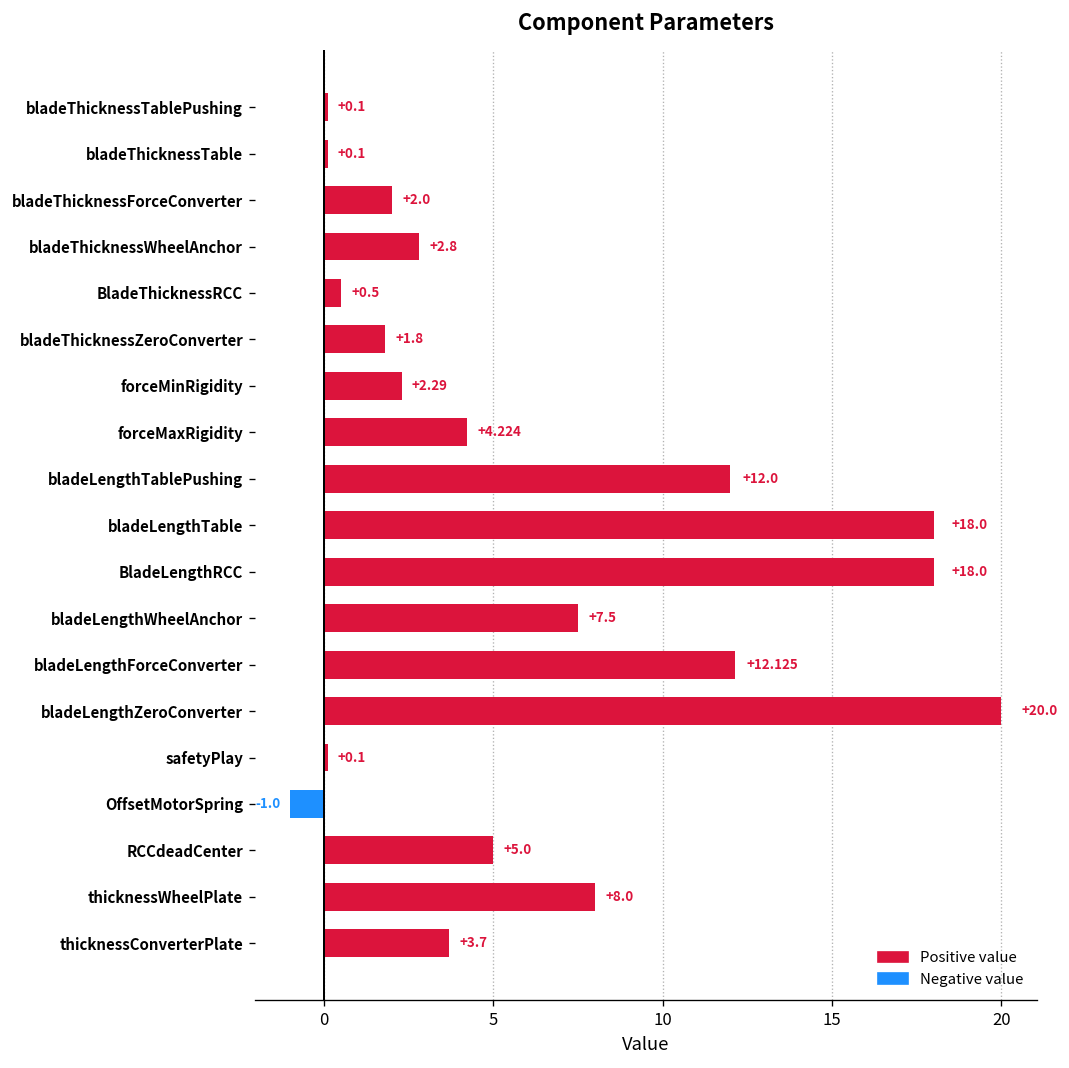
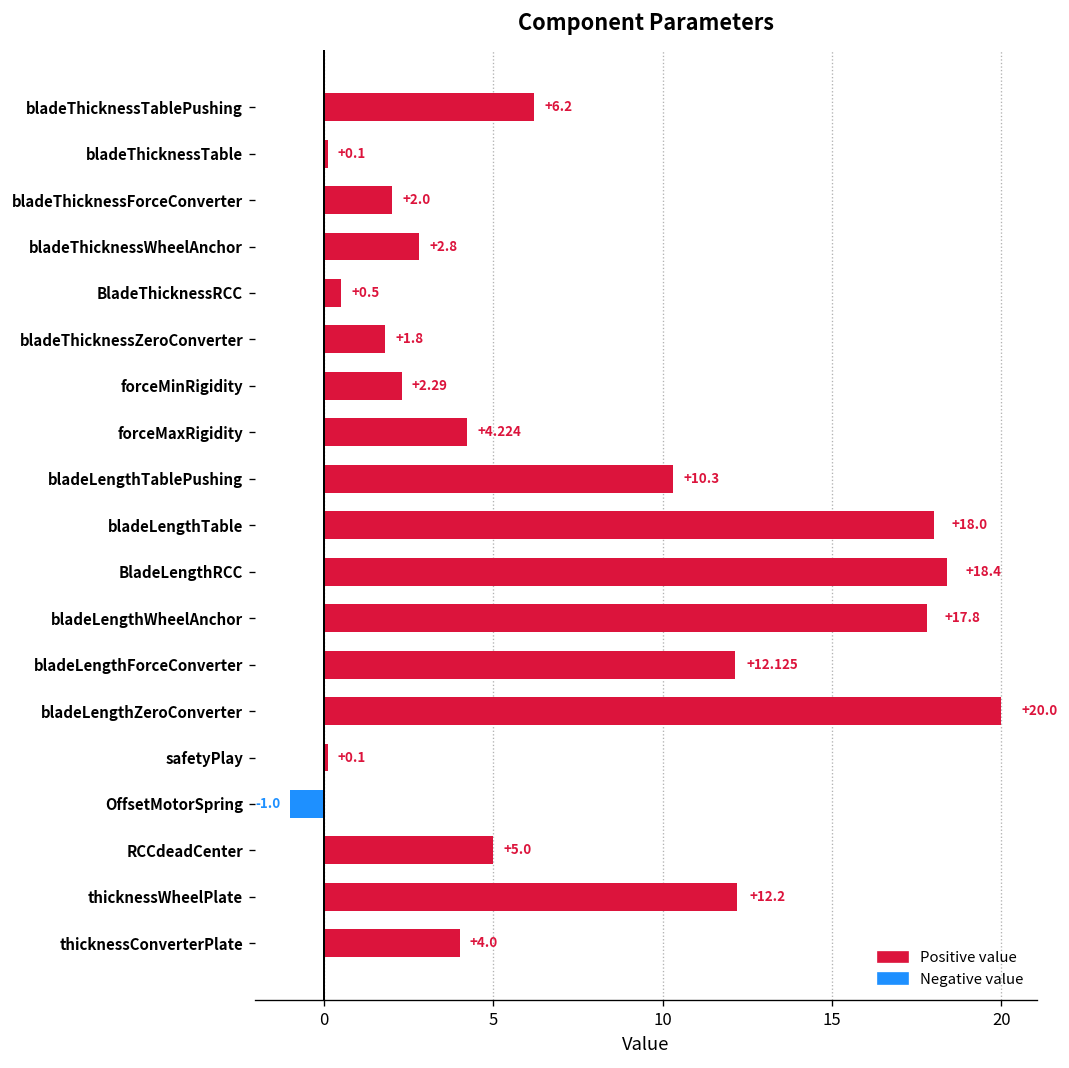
bladeThicknessTablePushing: +0.1 -> +6.2
bladeLengthTablePushing: +12.0 -> +10.3
BladeLengthRCC: +18.0 -> +18.4
bladeLengthWheelAnchor: +7.5 -> +17.8
thicknessWheelPlate: +8.0 -> +12.2
thicknessConverterPlate: +3.7 -> +4.0
